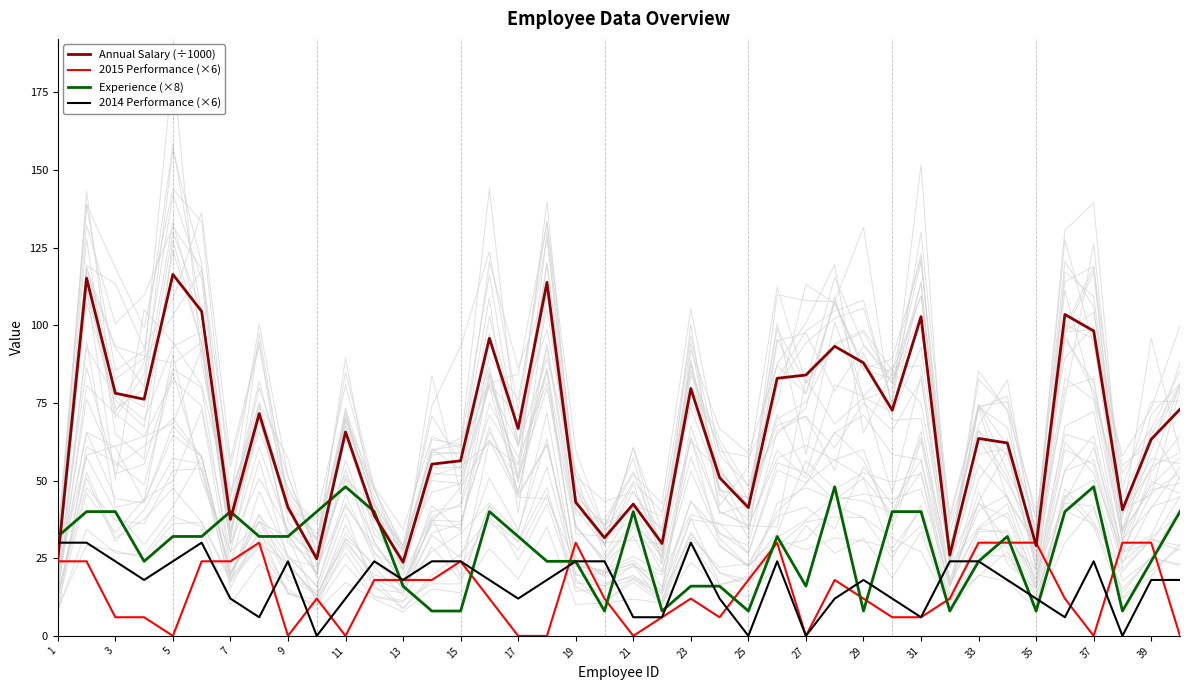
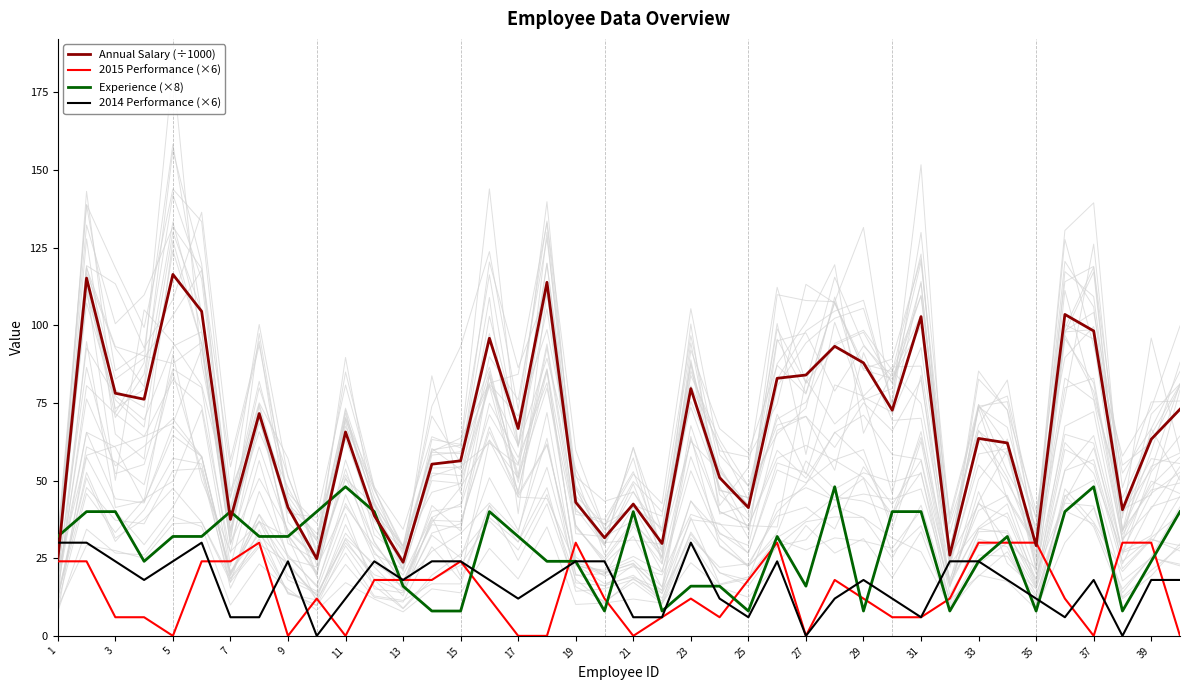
2014 Performance (×6), 7: 12 -> 6
2014 Performance (×6), 25: 0 -> 6
2014 Performance (×6), 37: 24 -> 18
